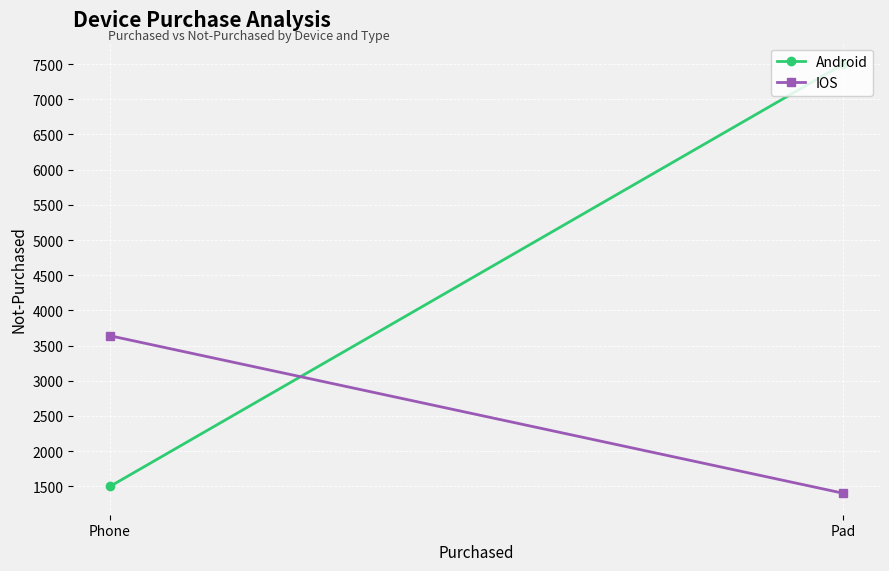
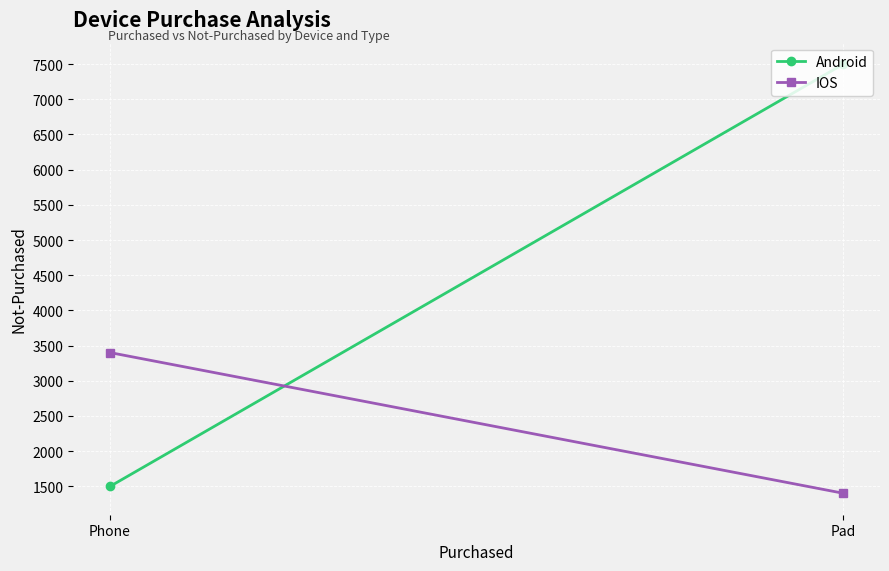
IOS, Phone: 3600 -> 3400
